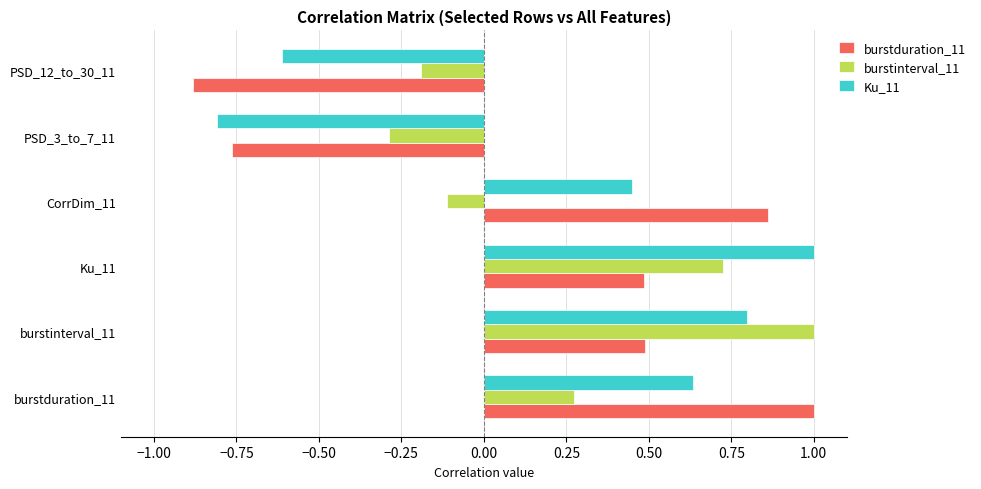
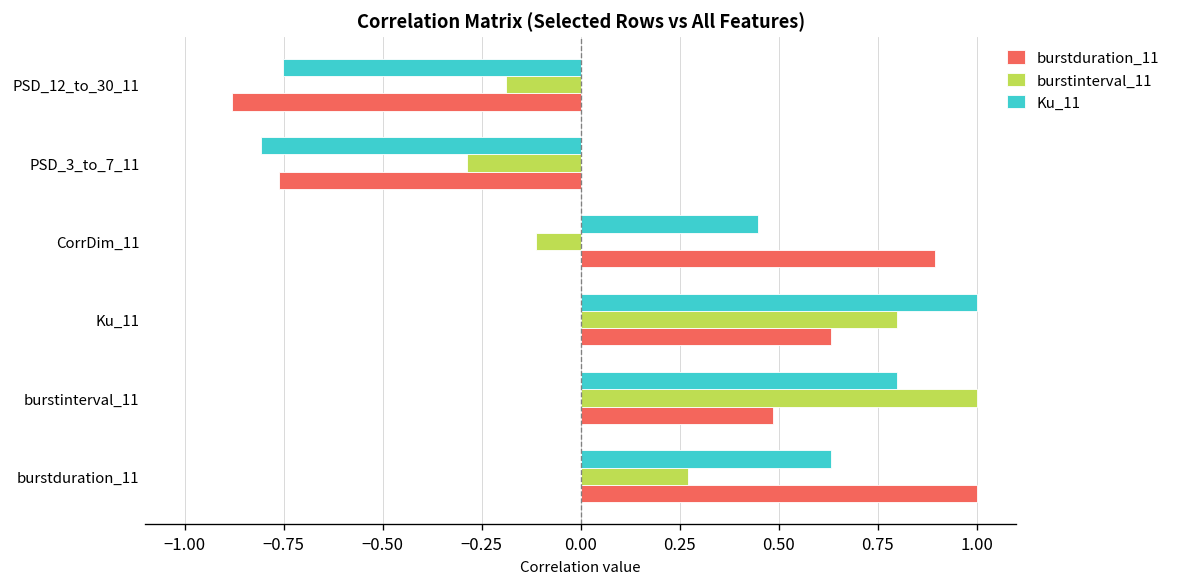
Ku_11, PSD_12_to_30_11: -0.61 -> -0.75
burstduration_11, CorrDim_11: 0.86 -> 0.90
burstinterval_11, Ku_11: 0.73 -> 0.80
burstduration_11, Ku_11: 0.48 -> 0.63
